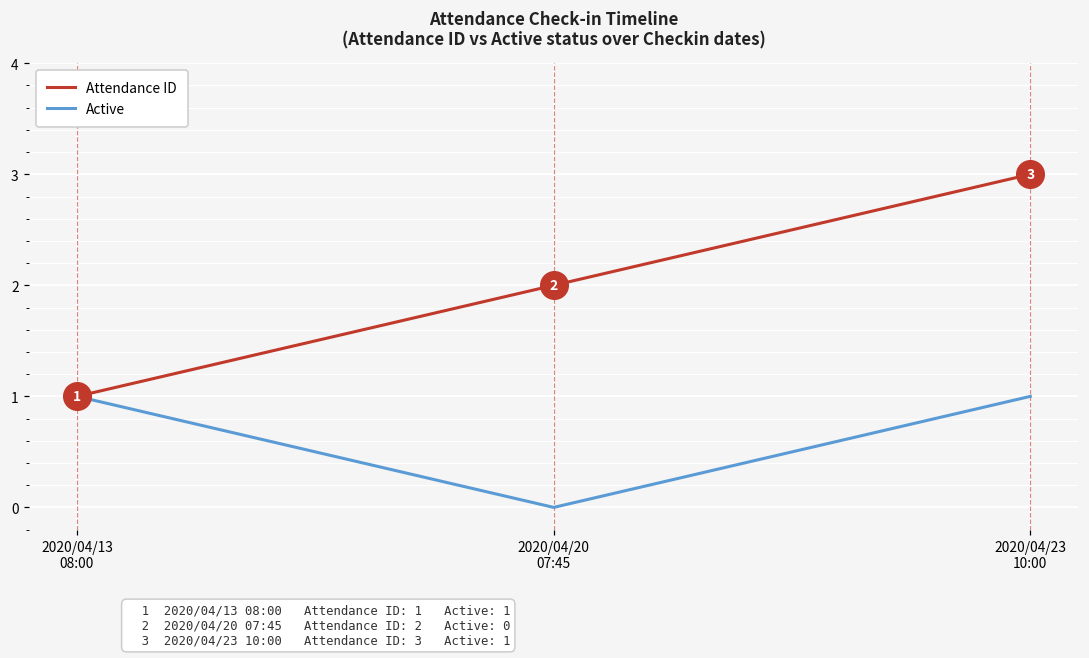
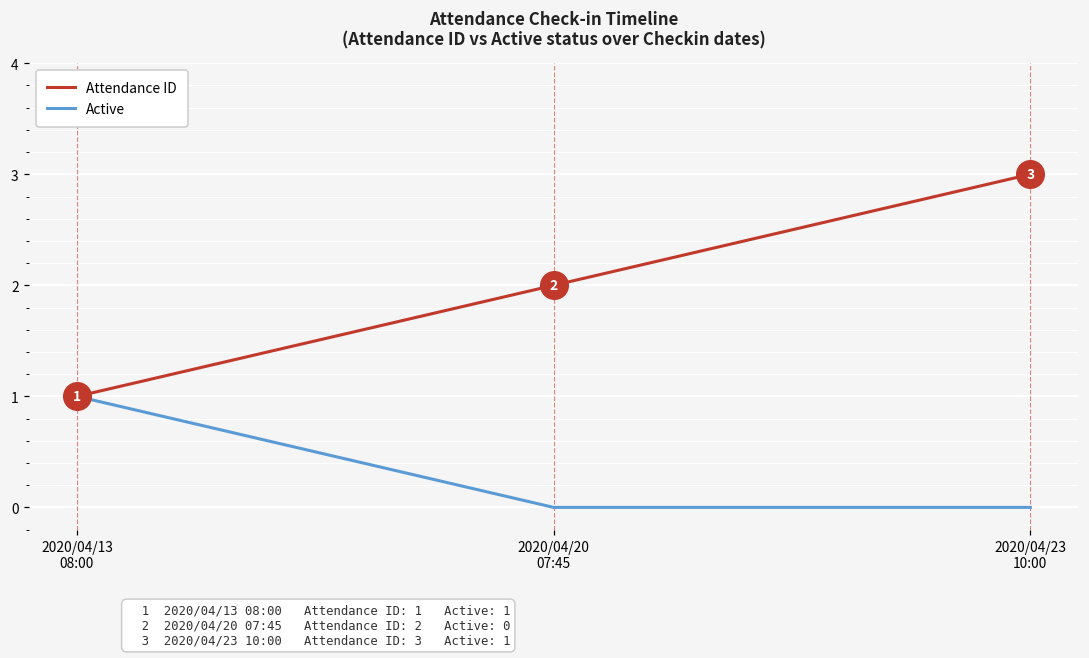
Active, 2020/04/23 10:00: 1 -> 0
